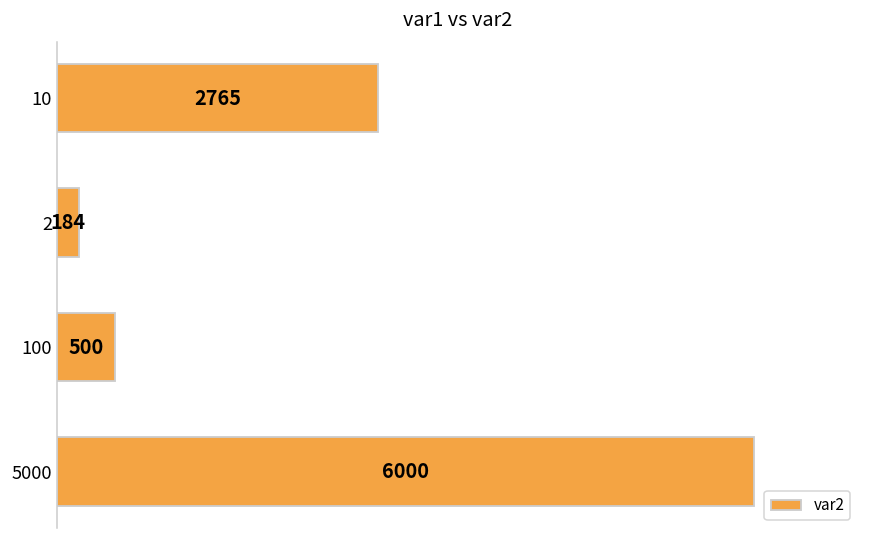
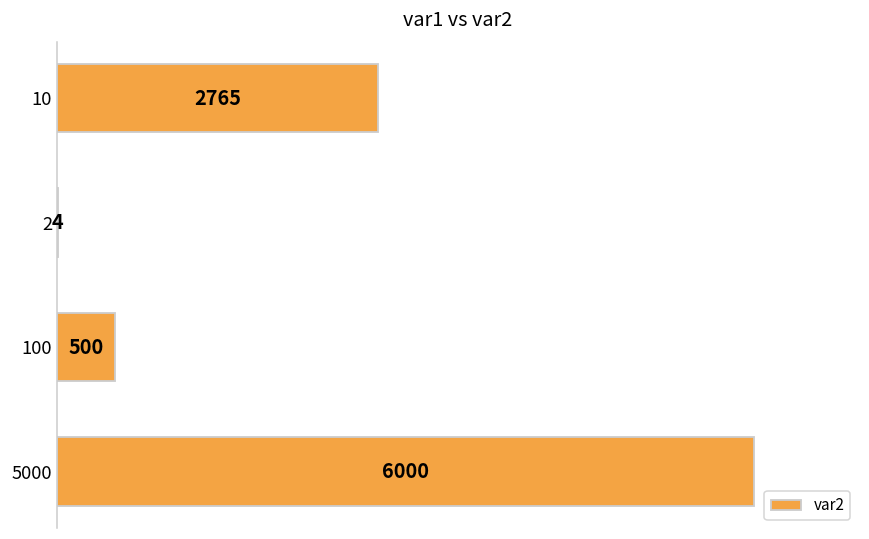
2: 184 -> 4
